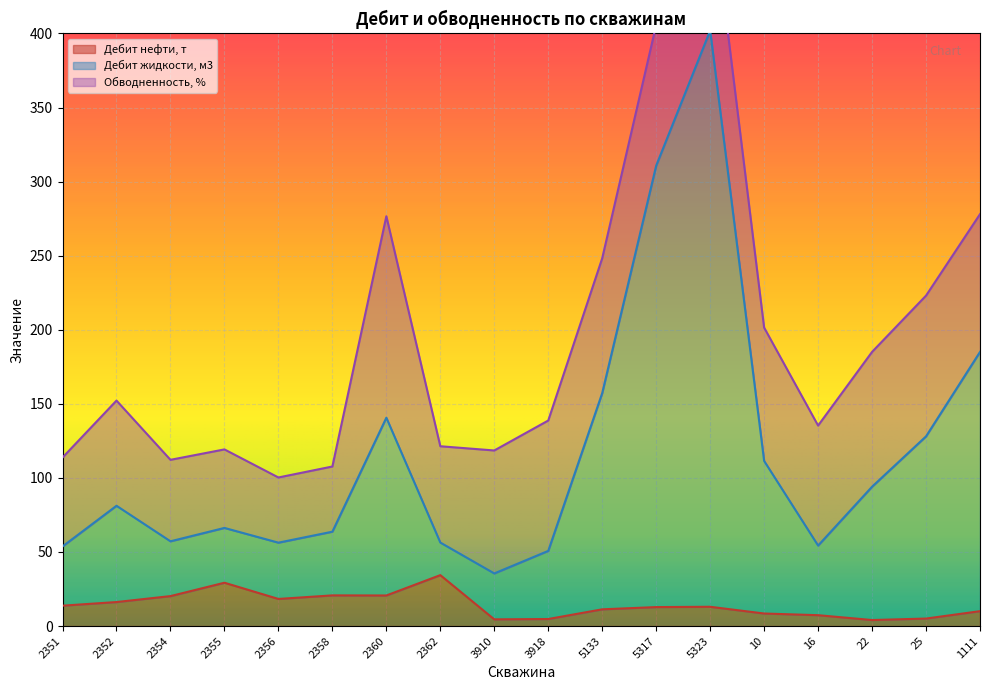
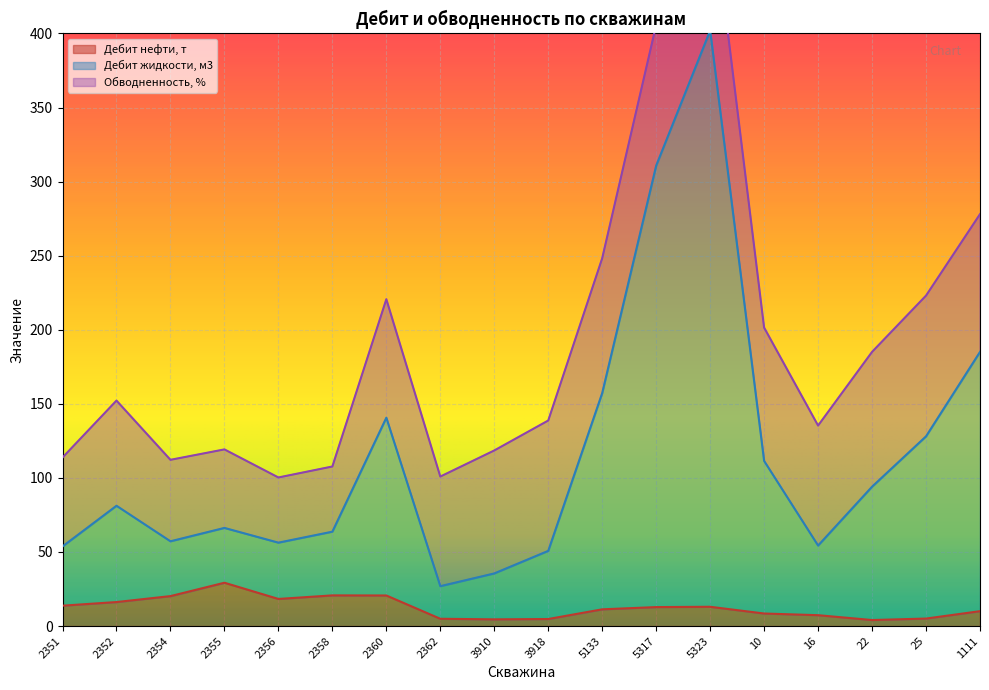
Обводненность, %, 2360: 136 -> 80
Дебит нефти, т, 2362: 34 -> 5
Обводненность, %, 2362: 65 -> 74
